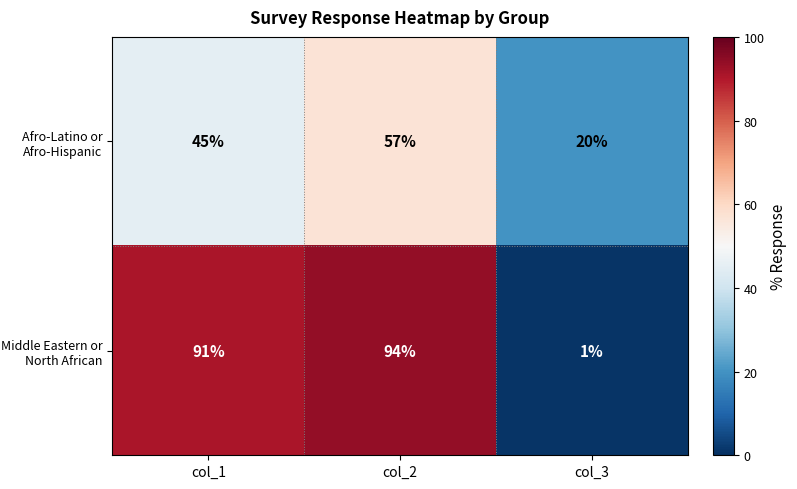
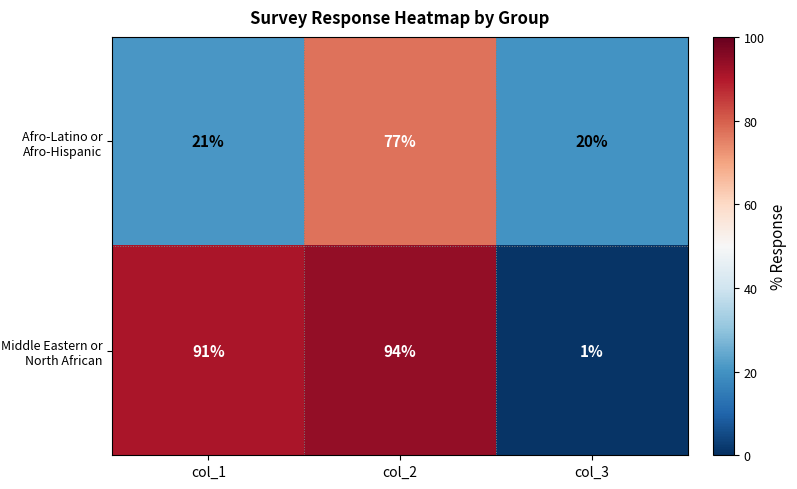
Afro-Latino or Afro-Hispanic, col_1: 45% -> 21%
Afro-Latino or Afro-Hispanic, col_2: 57% -> 77%
